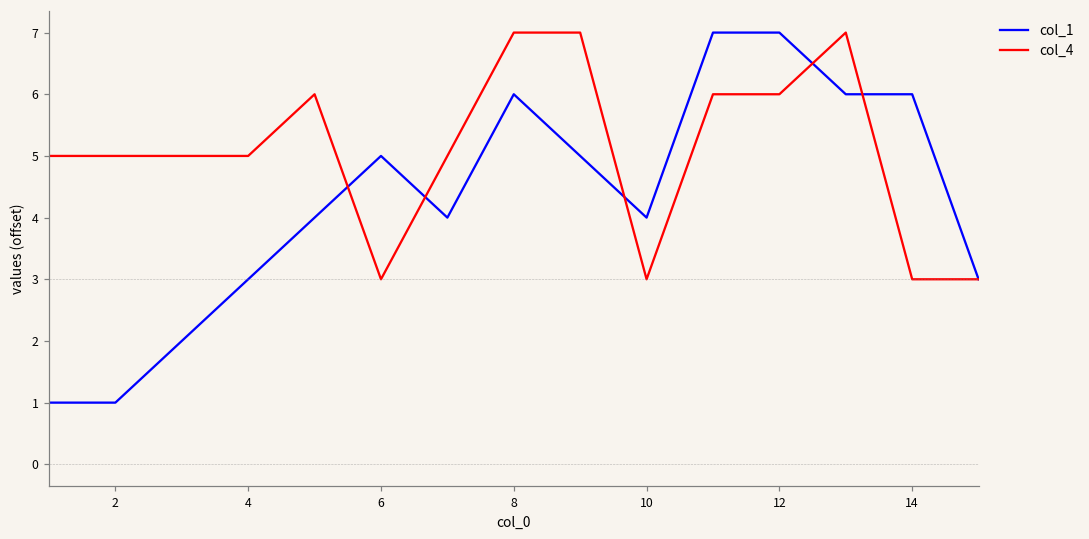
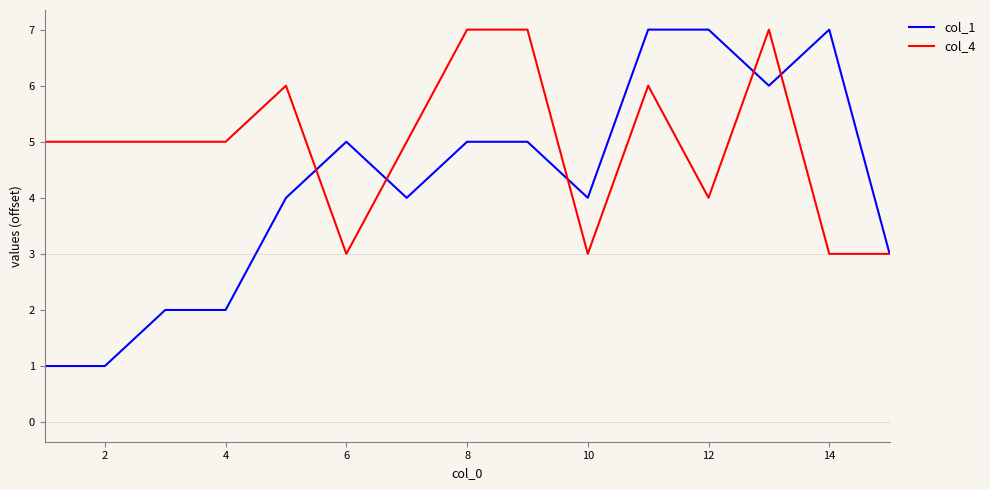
col_1, 4: 3 -> 2
col_1, 8: 6 -> 5
col_4, 12: 6.0 -> 4.0
col_1, 14: 6 -> 7
